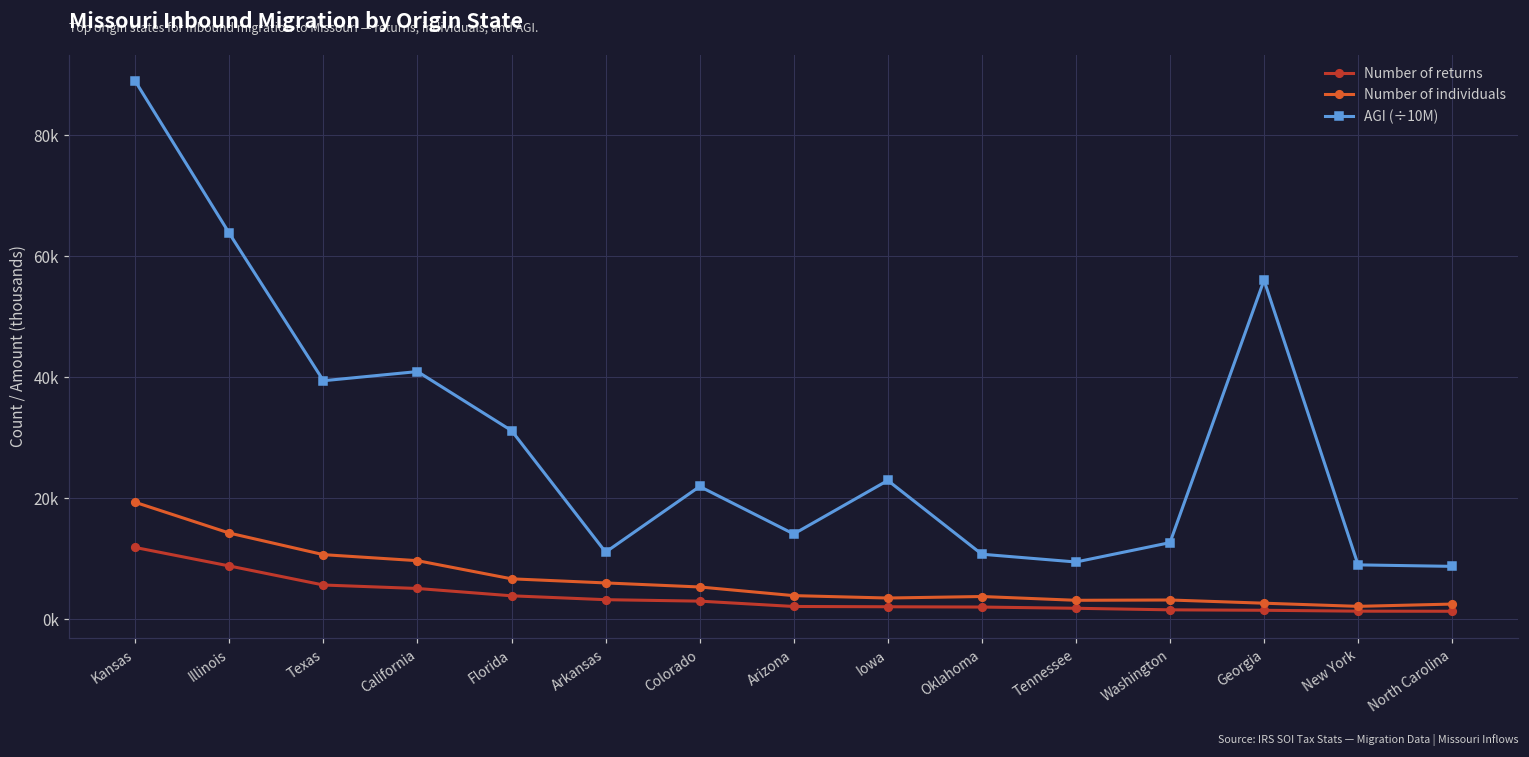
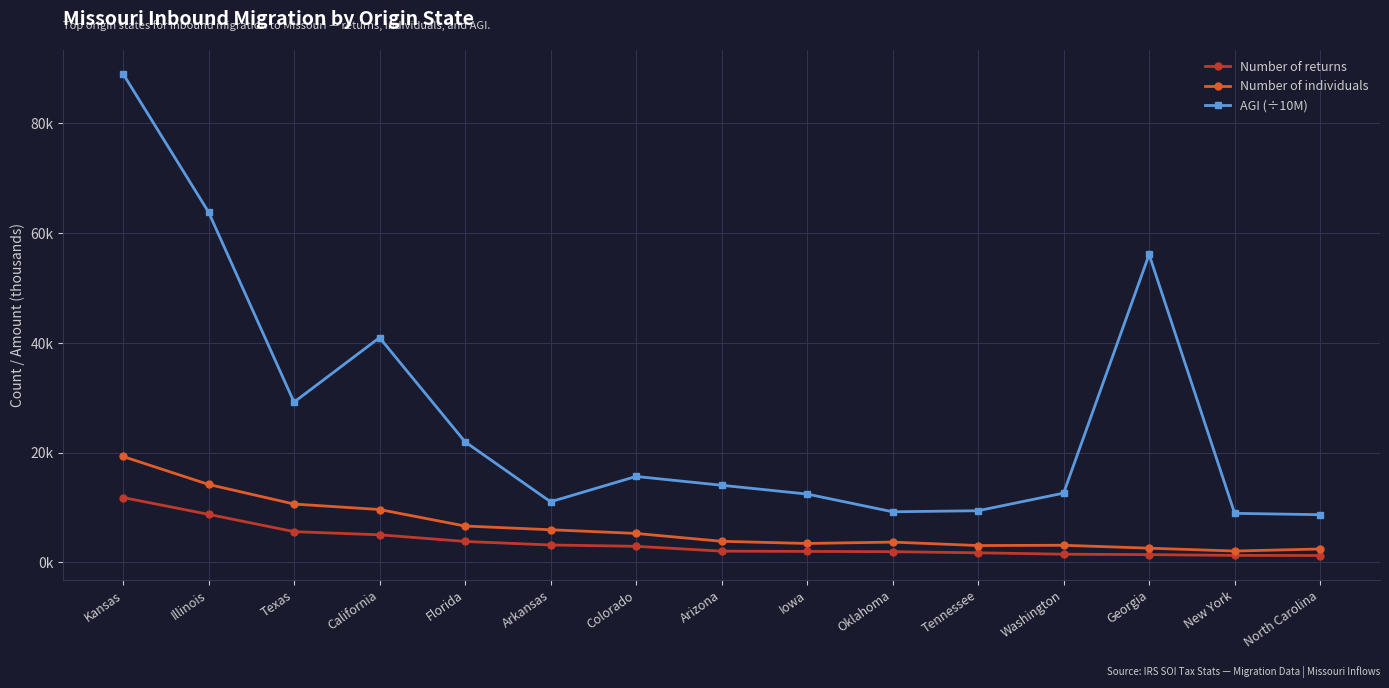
AGI (÷10M), Texas: 39000 -> 29000
AGI (÷10M), Florida: 31000 -> 22000
AGI (÷10M), Colorado: 22000 -> 16000
AGI (÷10M), Iowa: 23000 -> 12000
AGI (÷10M), Oklahoma: 11000 -> 9000
